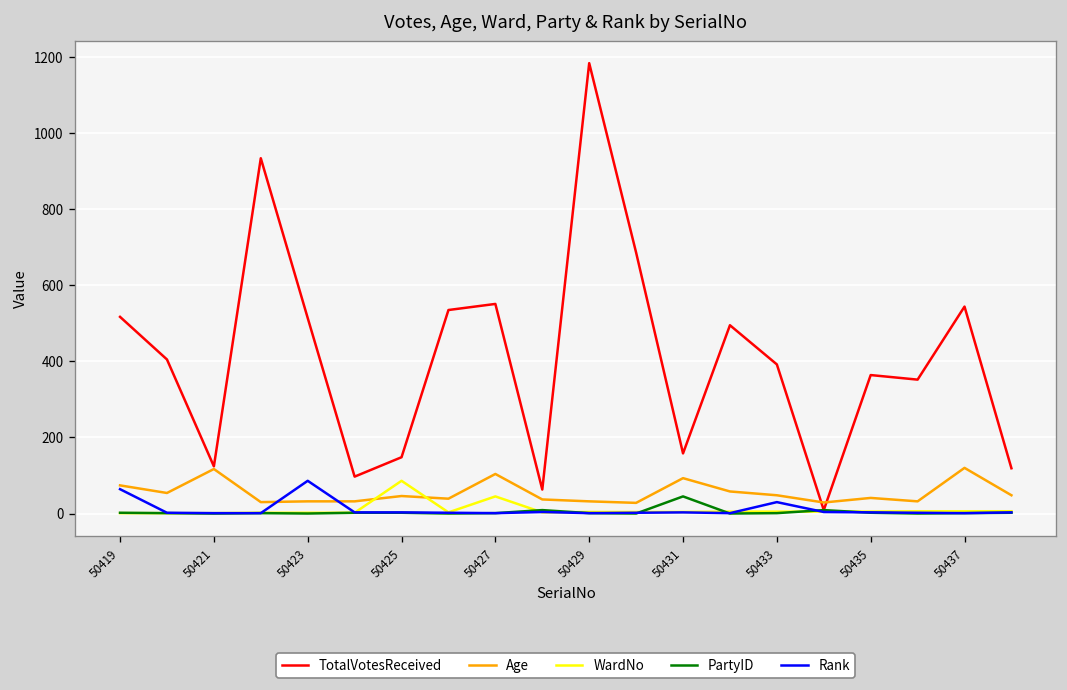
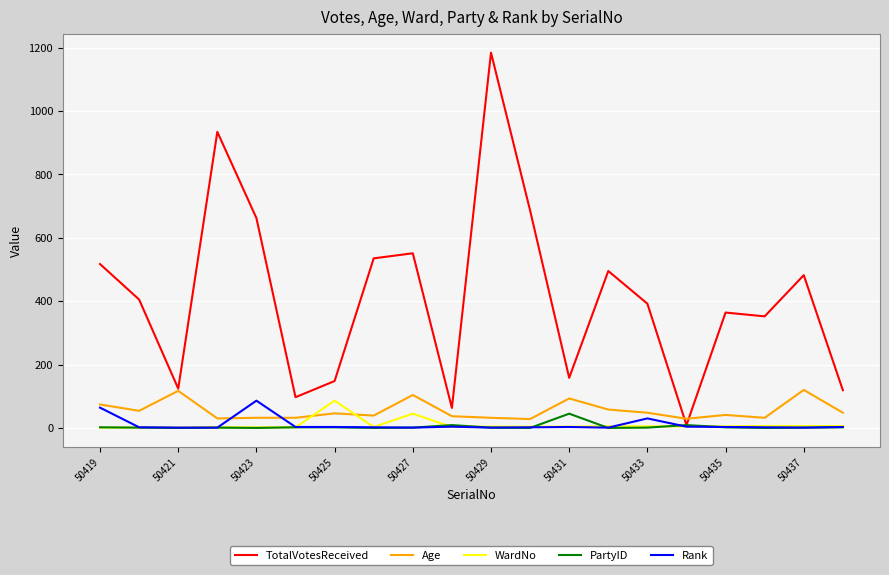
TotalVotesReceived, 50423: 510 -> 660
TotalVotesReceived, 50437: 540 -> 480
